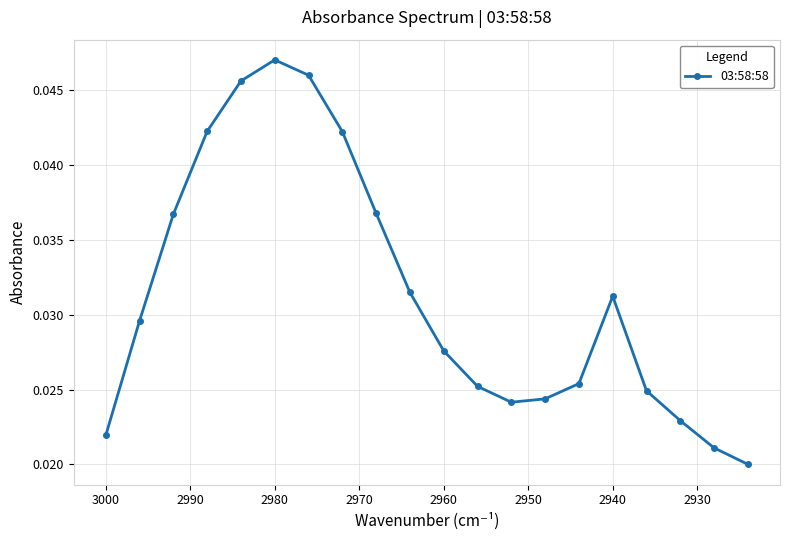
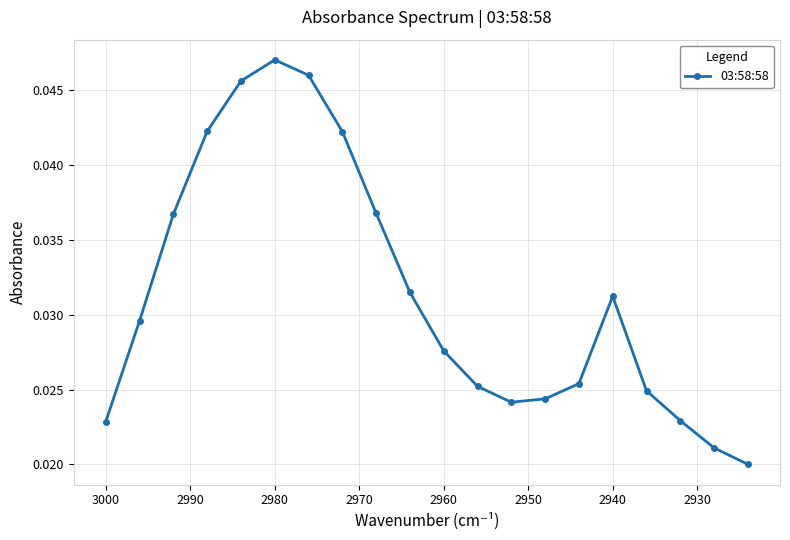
3000: 0.0219 -> 0.0229
